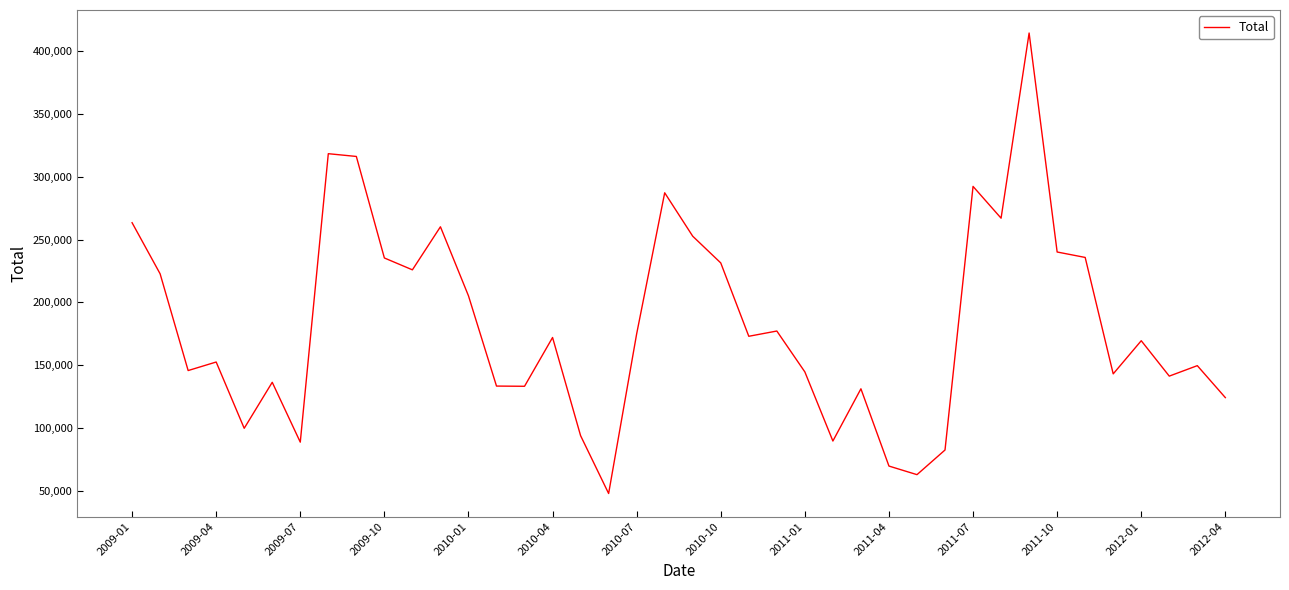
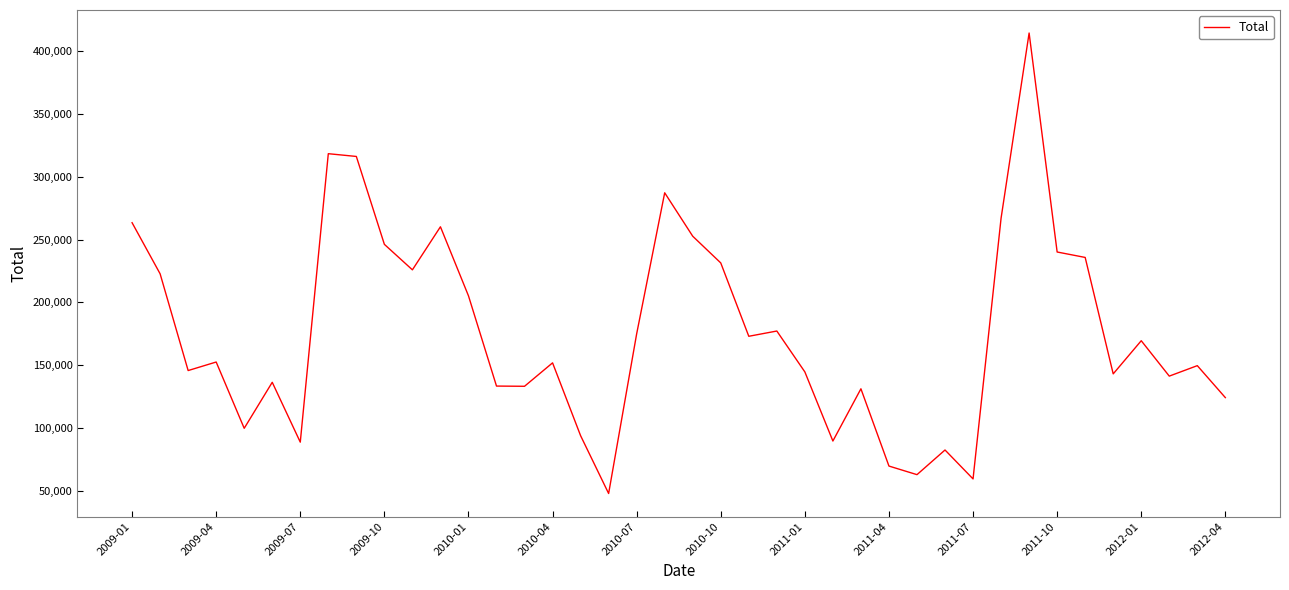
2009-10: 235,000 -> 246,000
2010-04: 172,000 -> 152,000
2011-07: 292,000 -> 59,000
